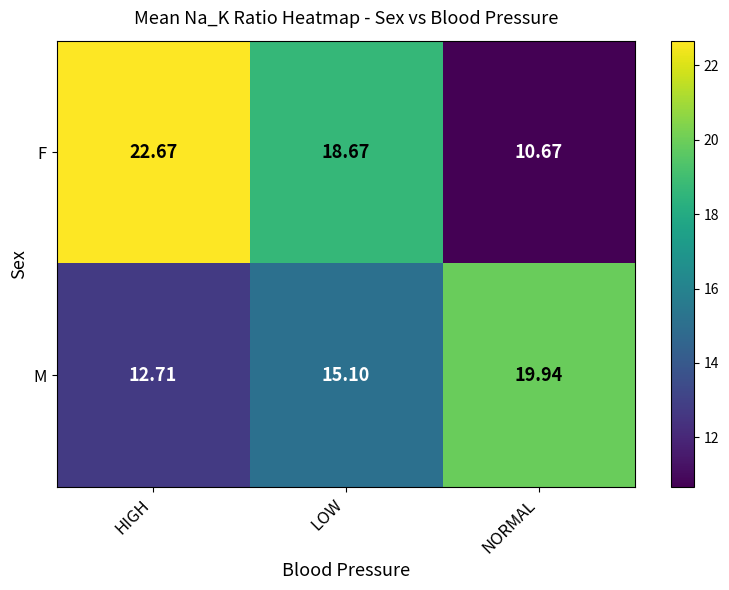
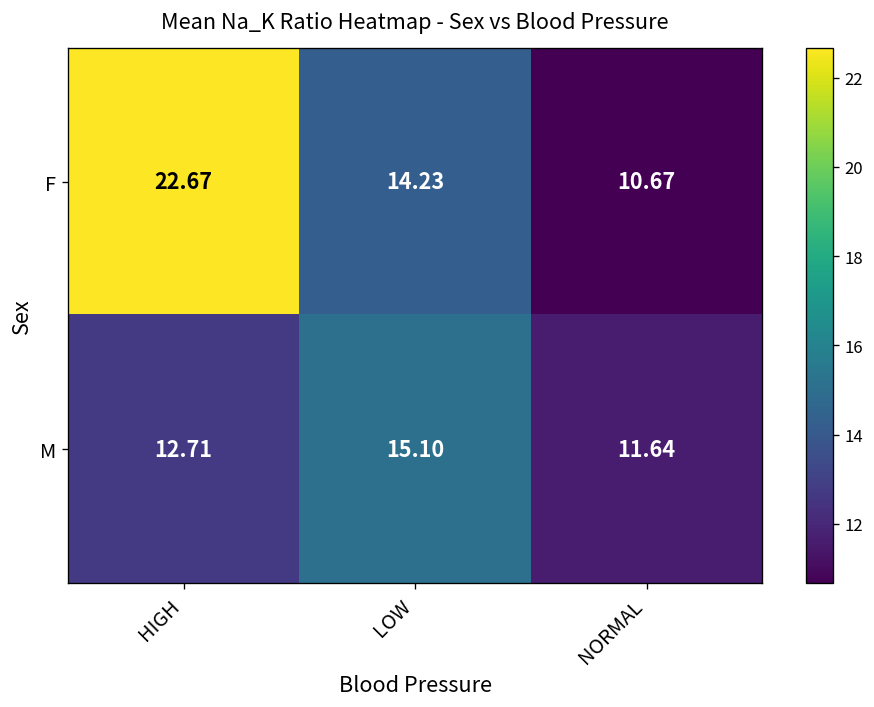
F, LOW: 18.67 -> 14.23
M, NORMAL: 19.94 -> 11.64
